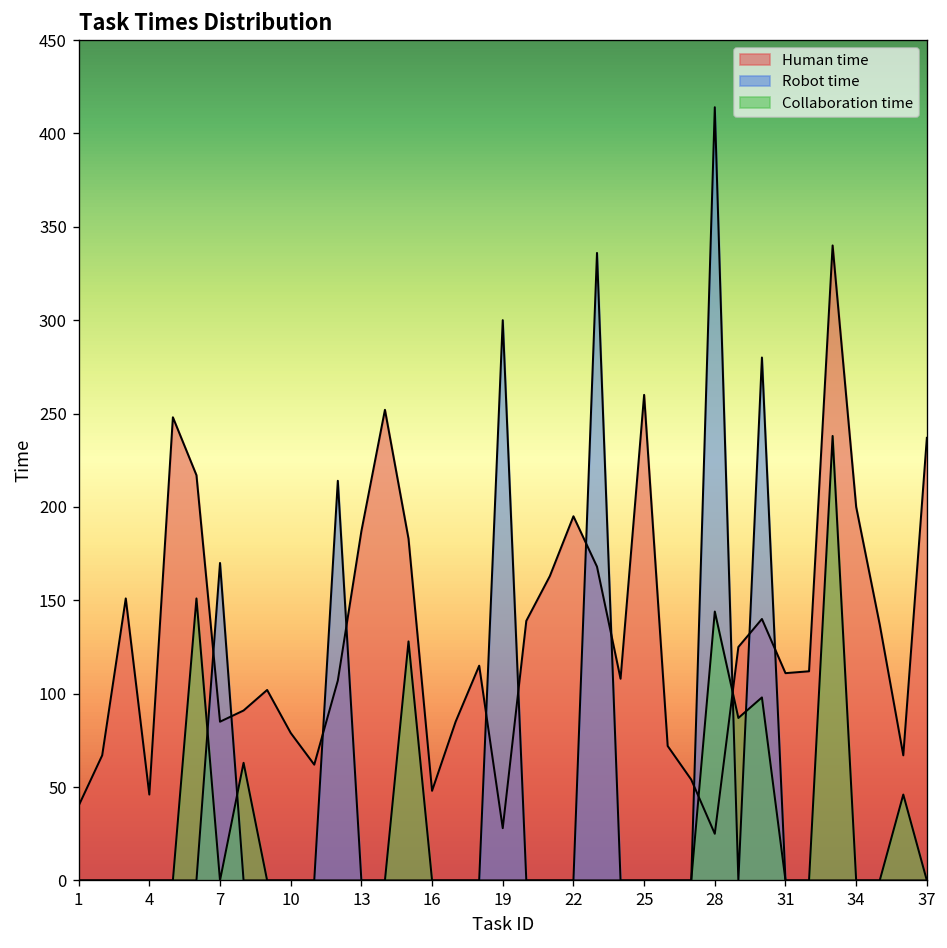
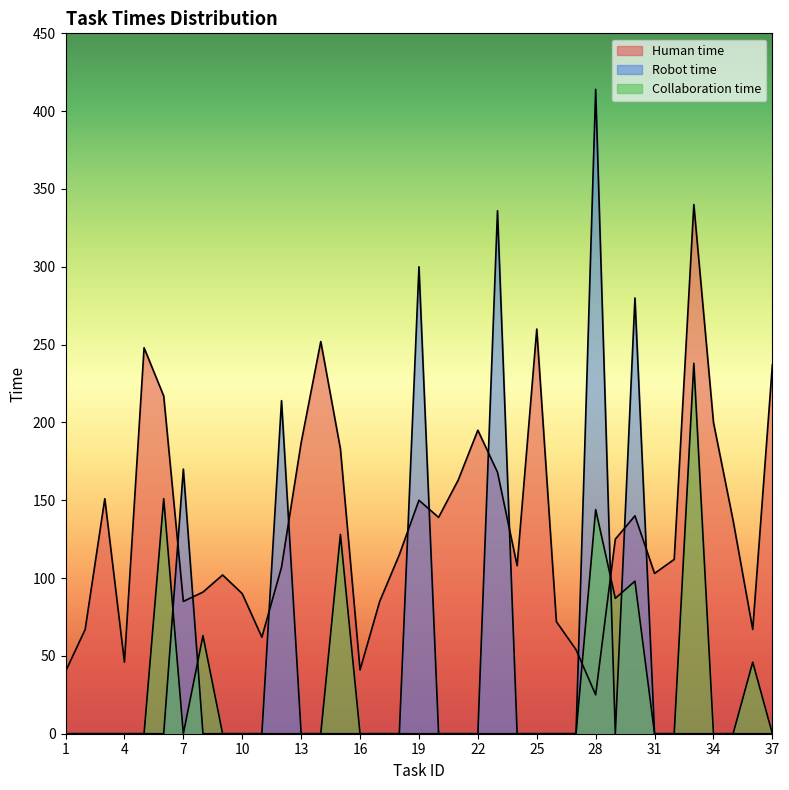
Human time, 10: 79 -> 90
Human time, 16: 48 -> 41
Human time, 19: 28 -> 150
Human time, 31: 111 -> 103
